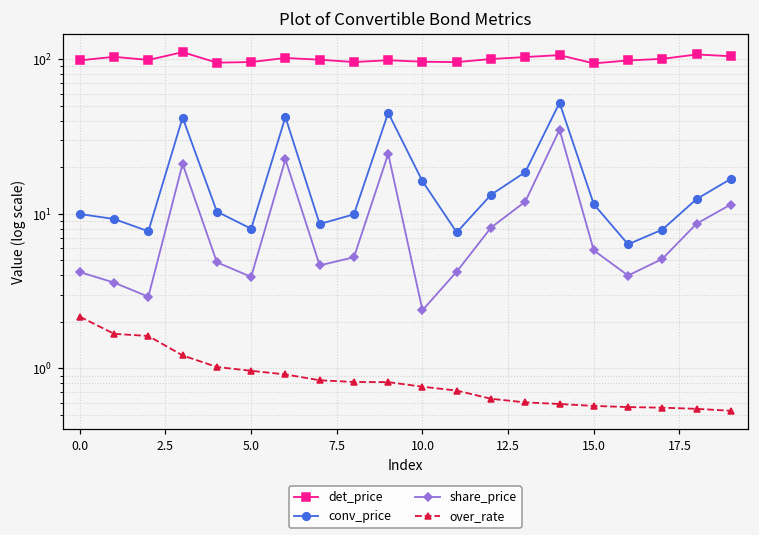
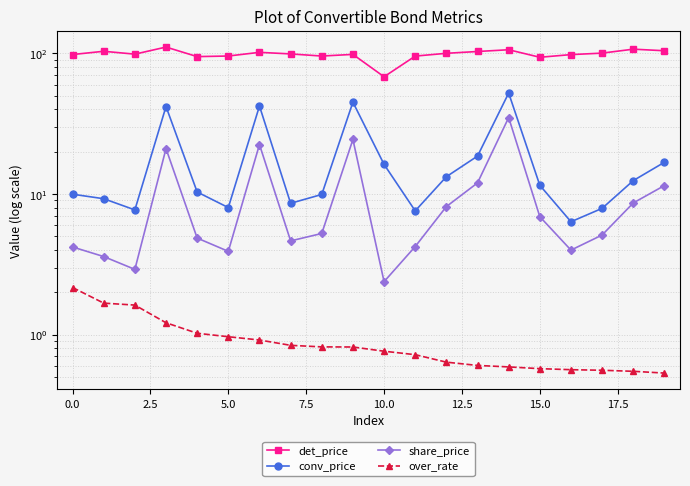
det_price, 10.0: 100 -> 70
share_price, 15.0: 5.8 -> 7
